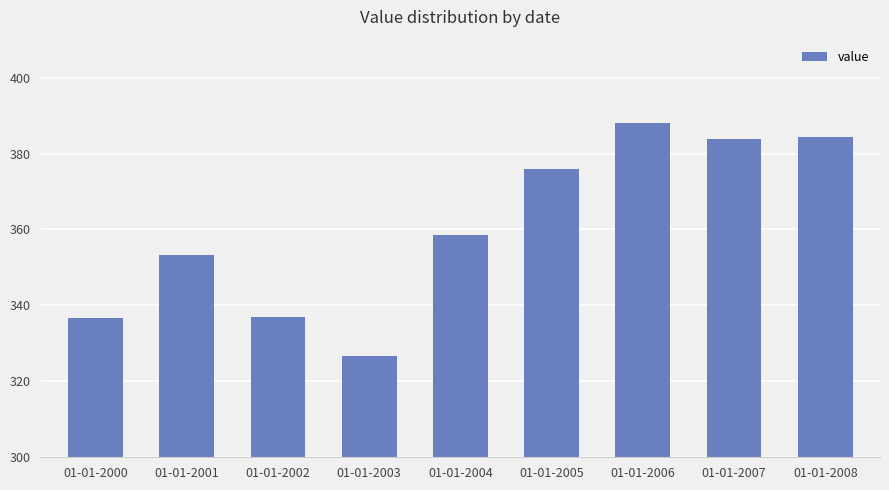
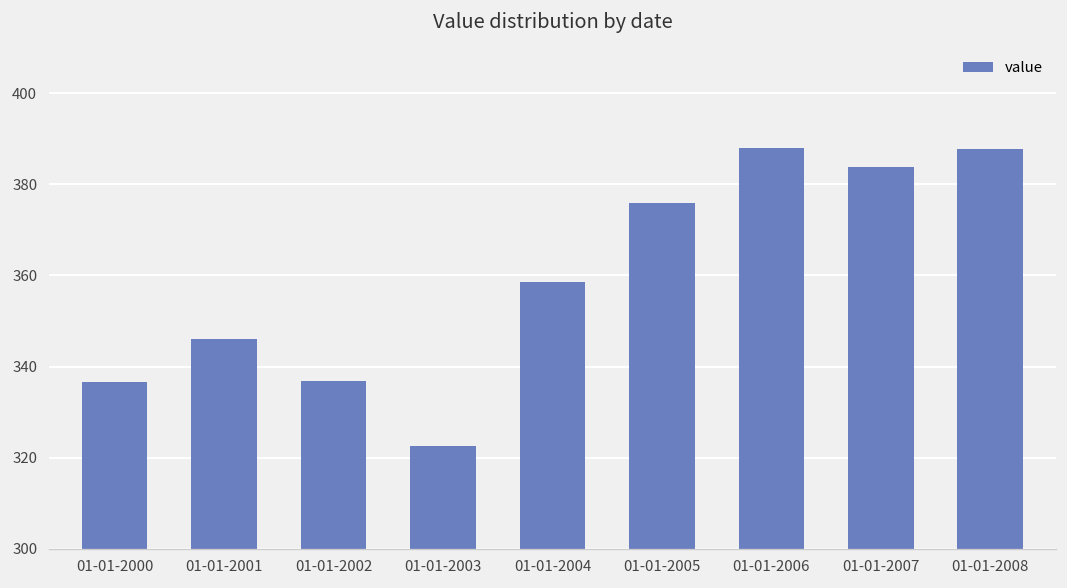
01-01-2001: 353 -> 346
01-01-2003: 327 -> 323
01-01-2008: 384 -> 388
